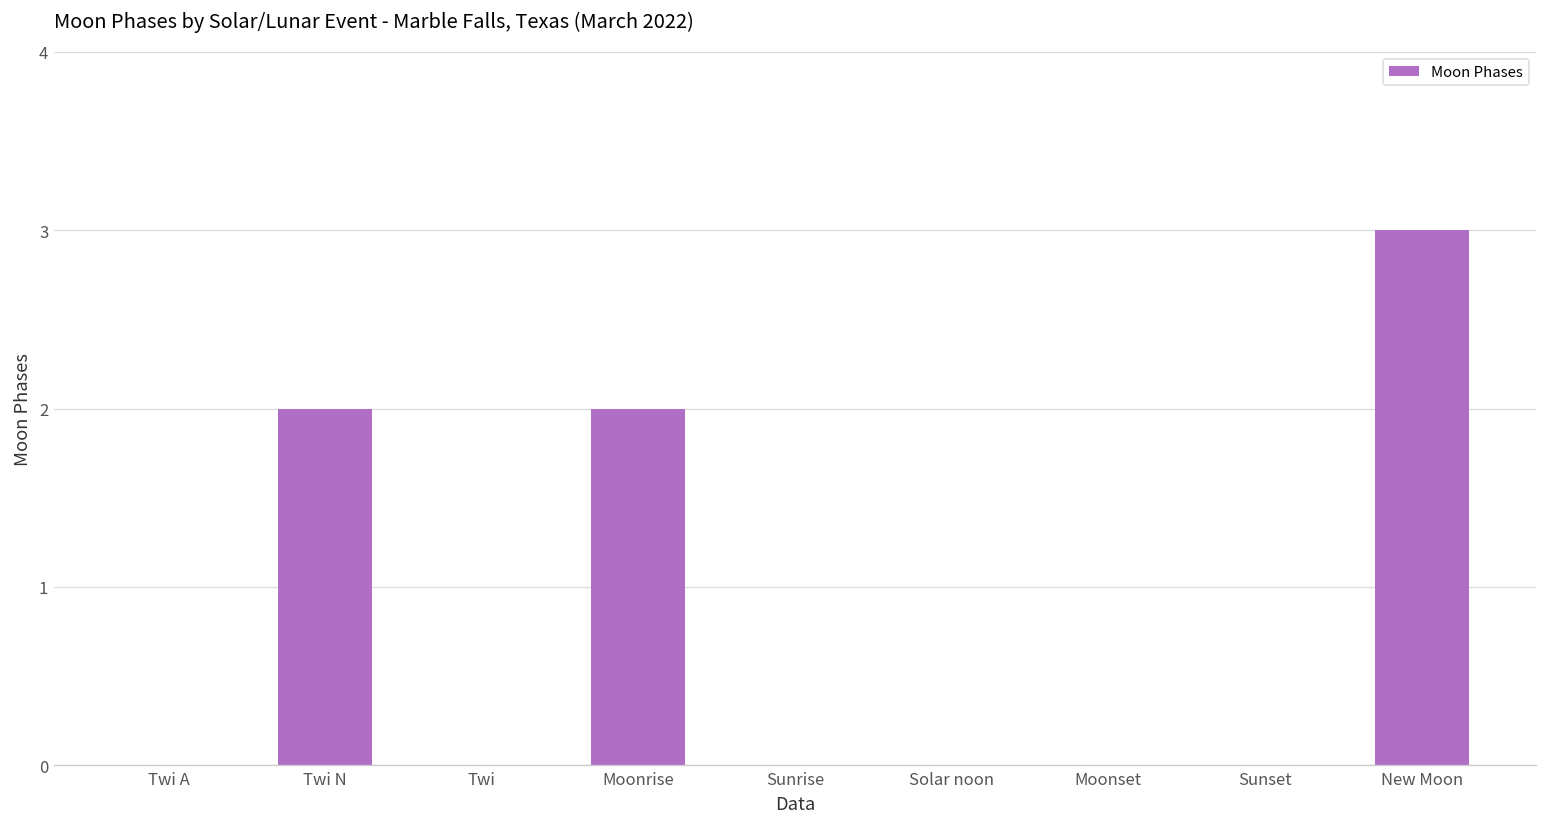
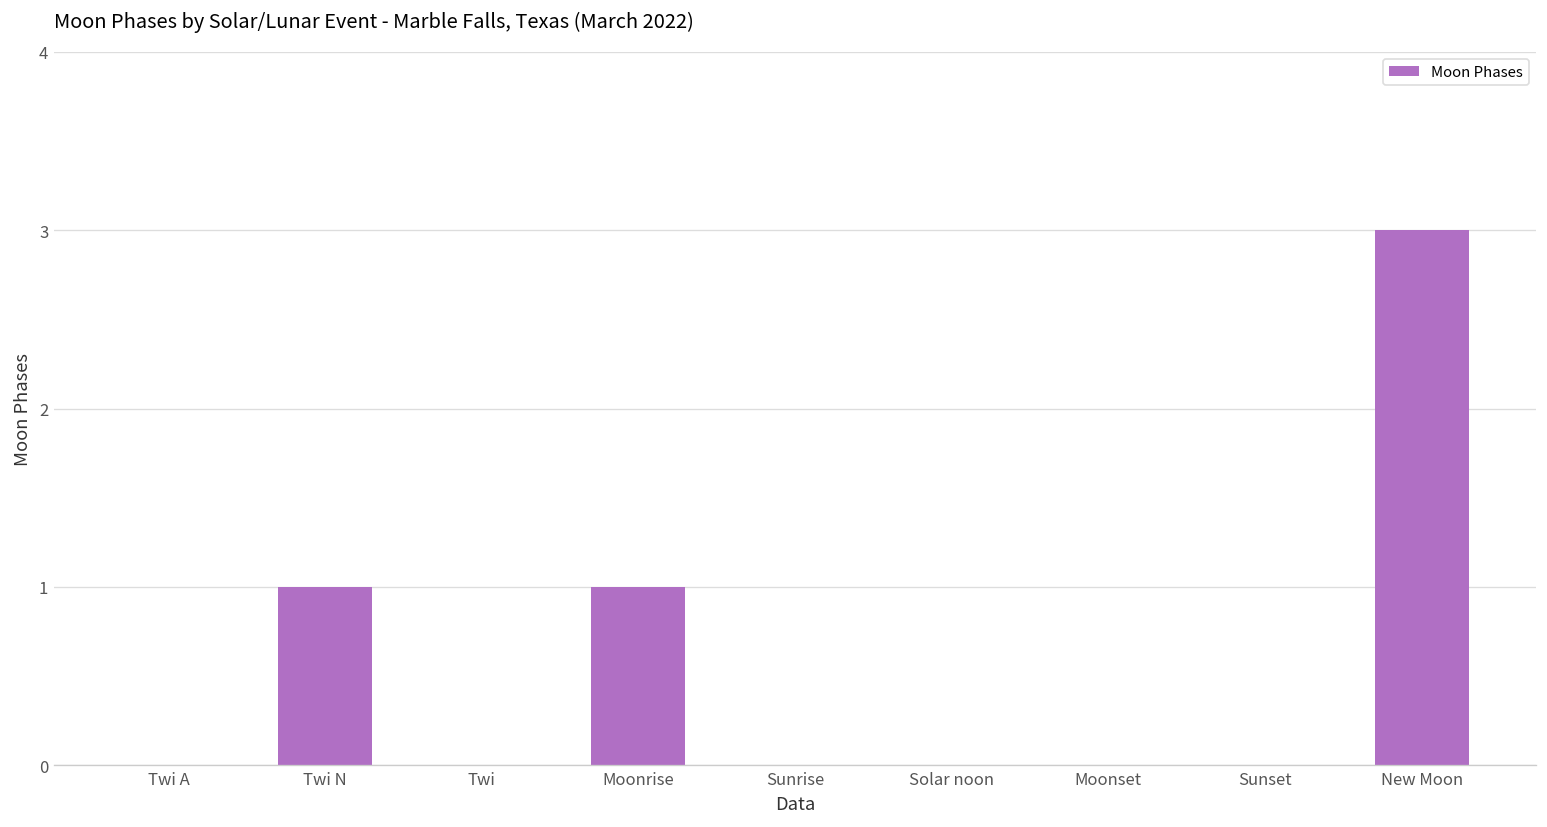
Twi N: 2 -> 1
Moonrise: 2 -> 1
